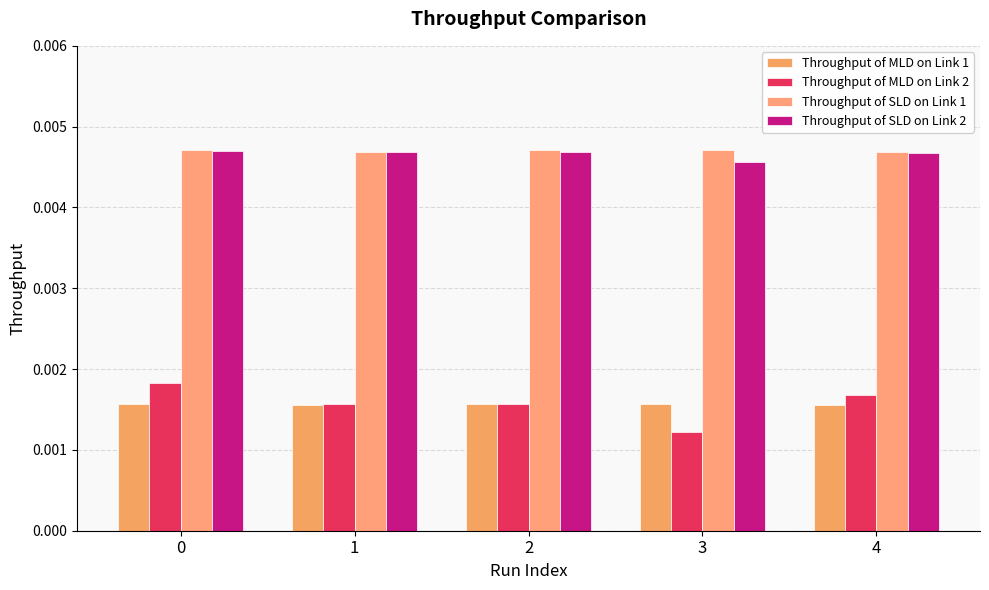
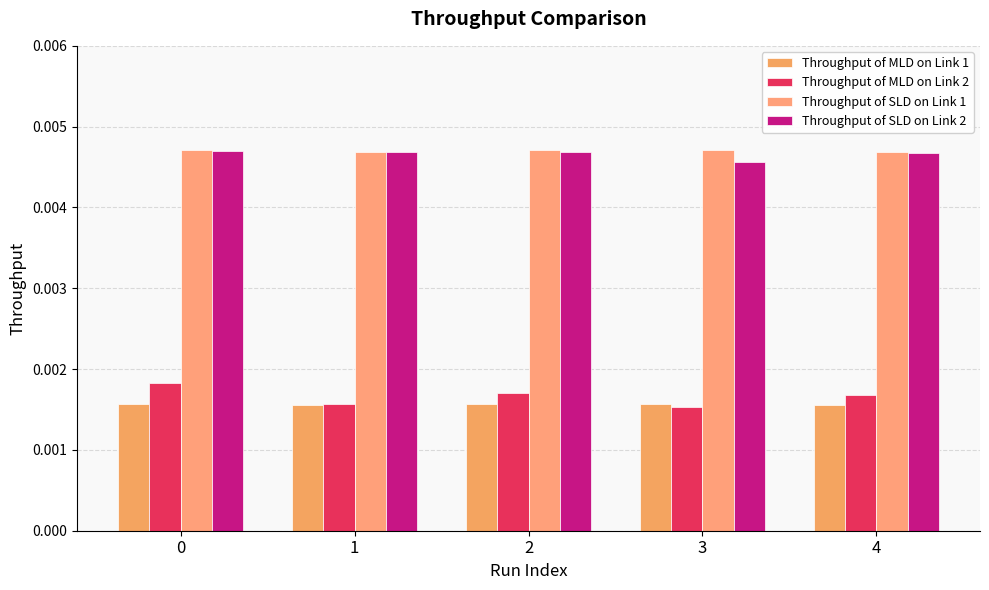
Throughput of MLD on Link 2, 2: 0.0016 -> 0.0017
Throughput of MLD on Link 2, 3: 0.0012 -> 0.0015
